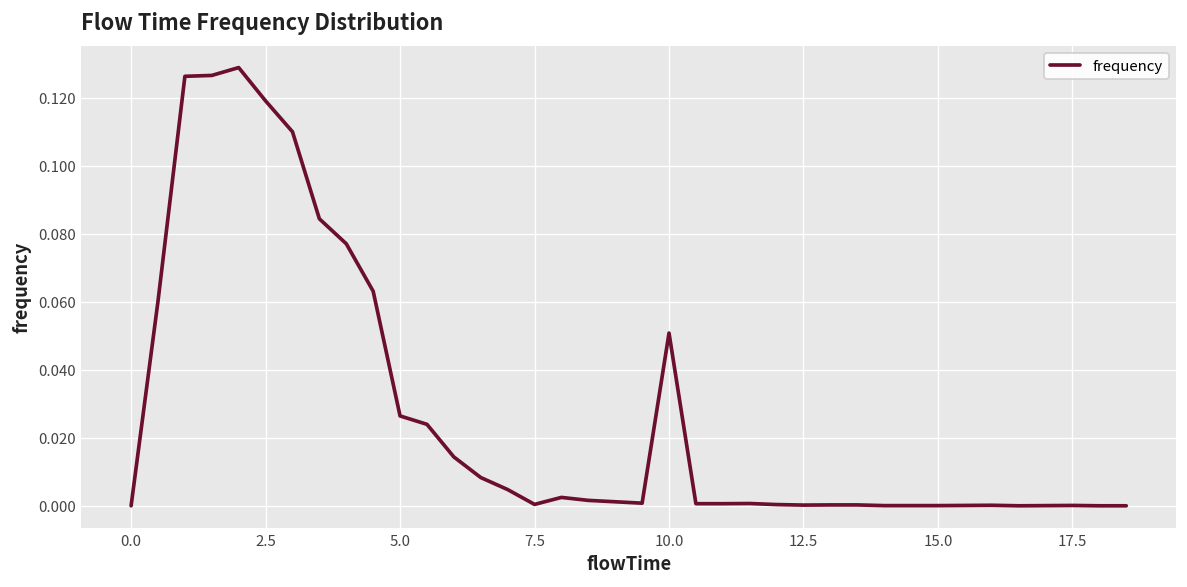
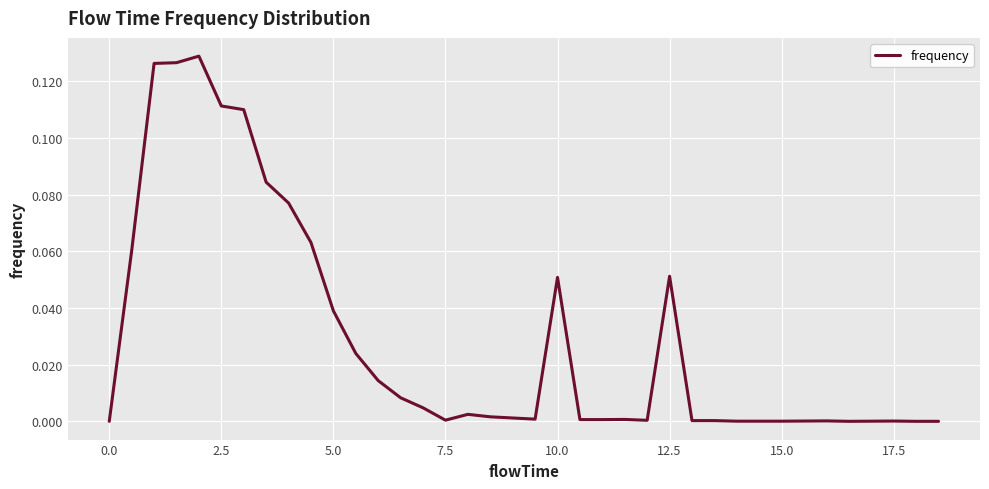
2.5: 0.119 -> 0.111
5.0: 0.026 -> 0.039
12.5: 0.000 -> 0.051
